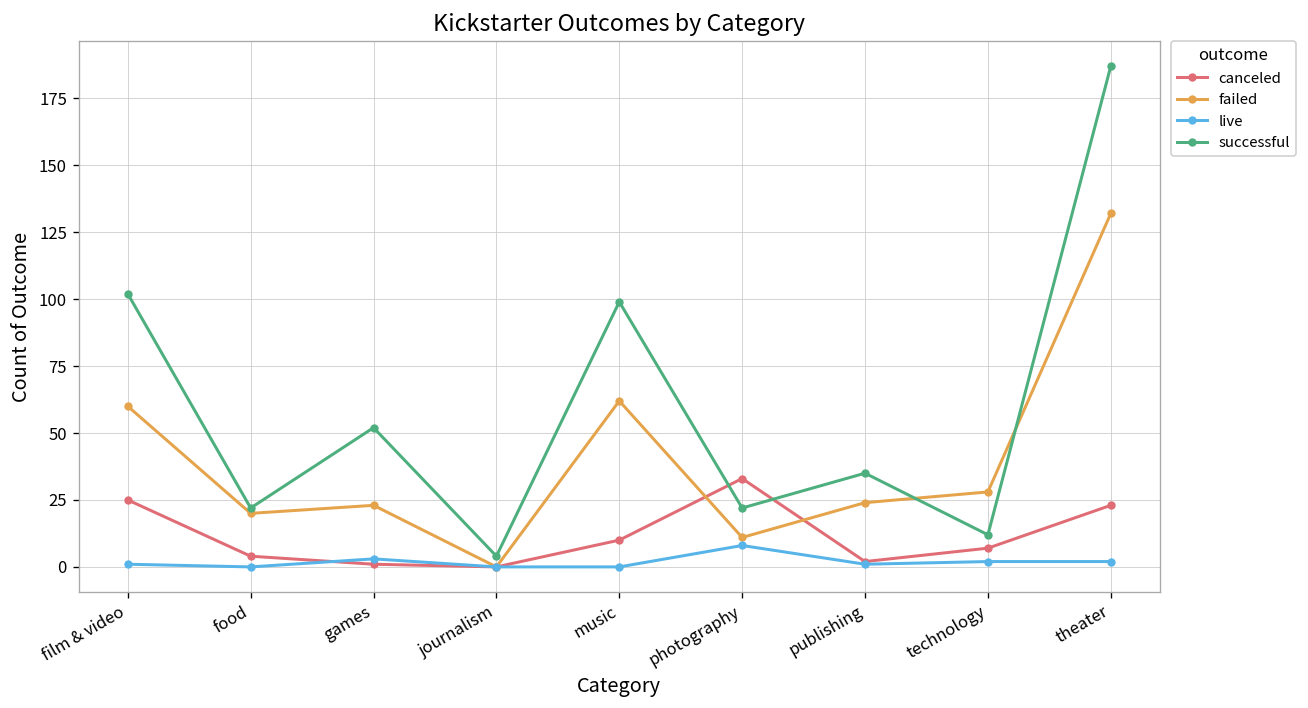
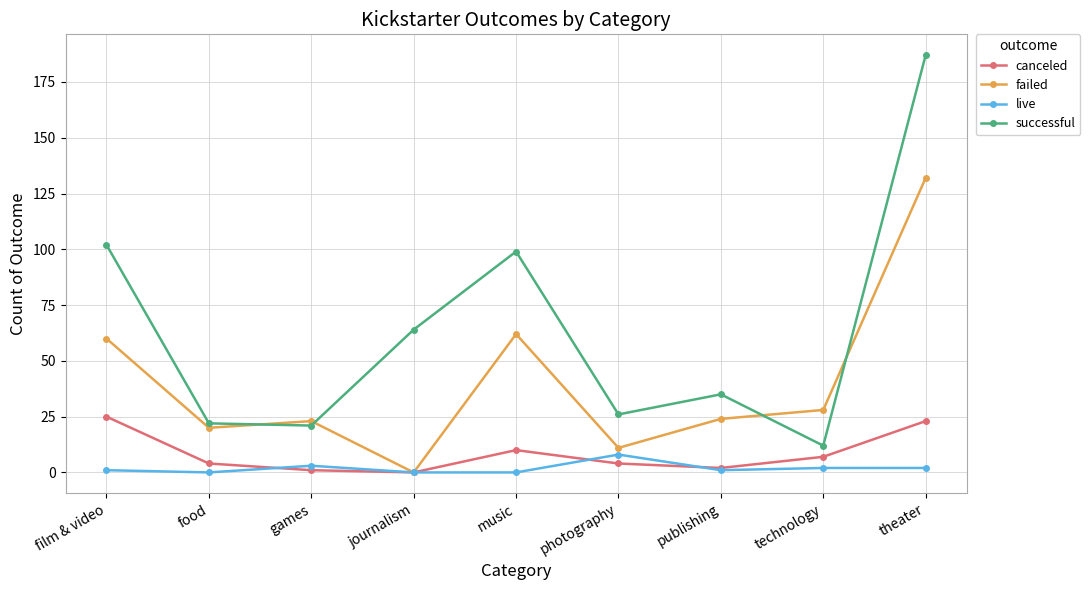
successful, games: 52 -> 21
successful, journalism: 4 -> 64
canceled, photography: 33 -> 4
successful, photography: 22 -> 26
